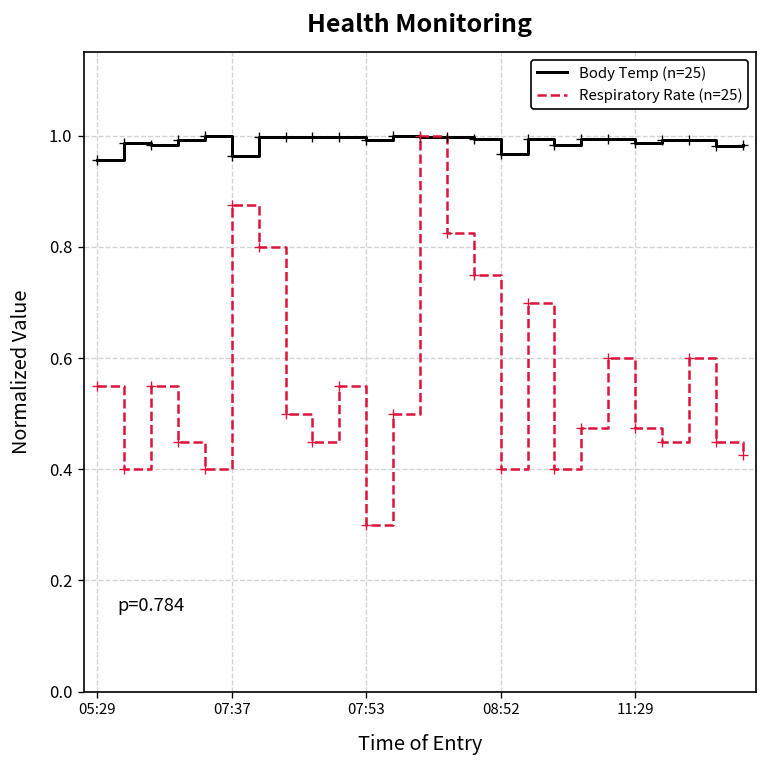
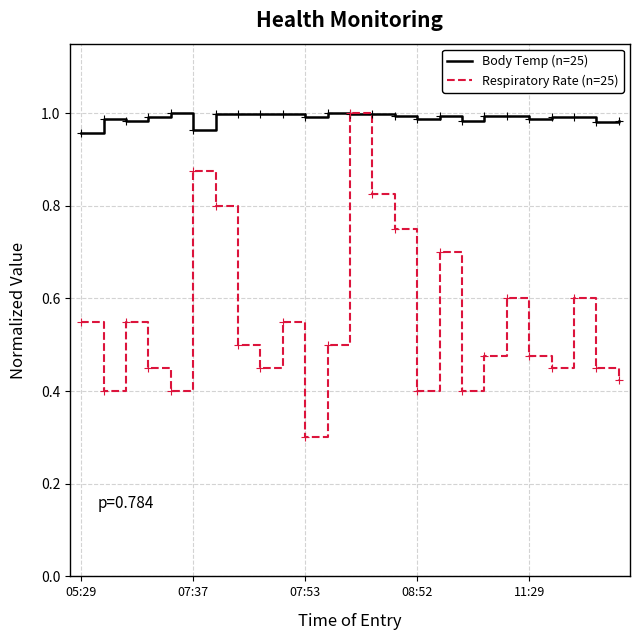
Body Temp (n=25), 08:52: 0.97 -> 0.99
